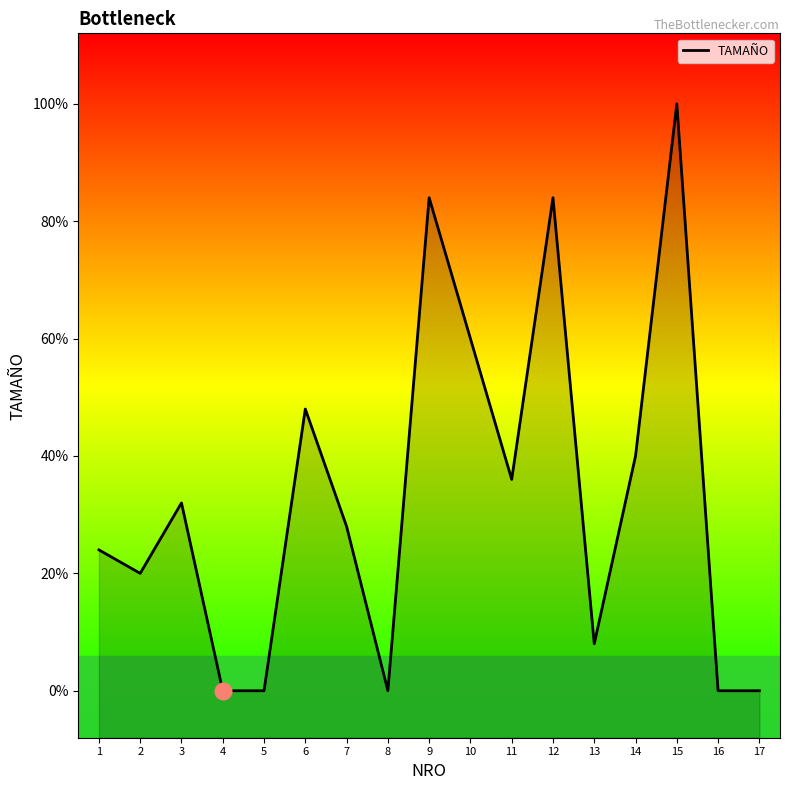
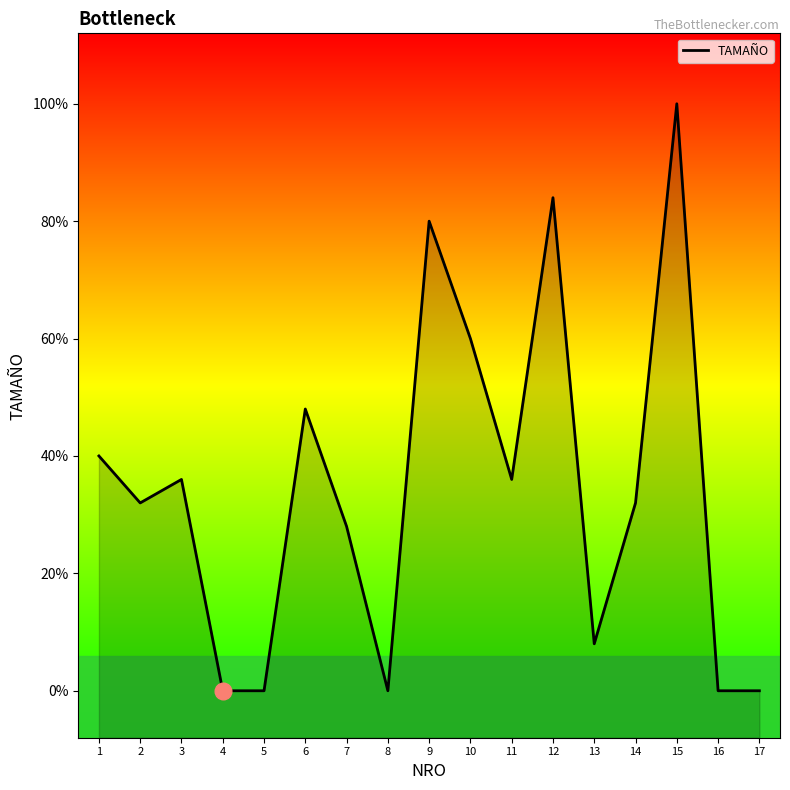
TAMAÑO, 1: 24% -> 40%
TAMAÑO, 2: 20% -> 32%
TAMAÑO, 3: 32% -> 36%
TAMAÑO, 9: 84% -> 80%
TAMAÑO, 14: 40% -> 32%
